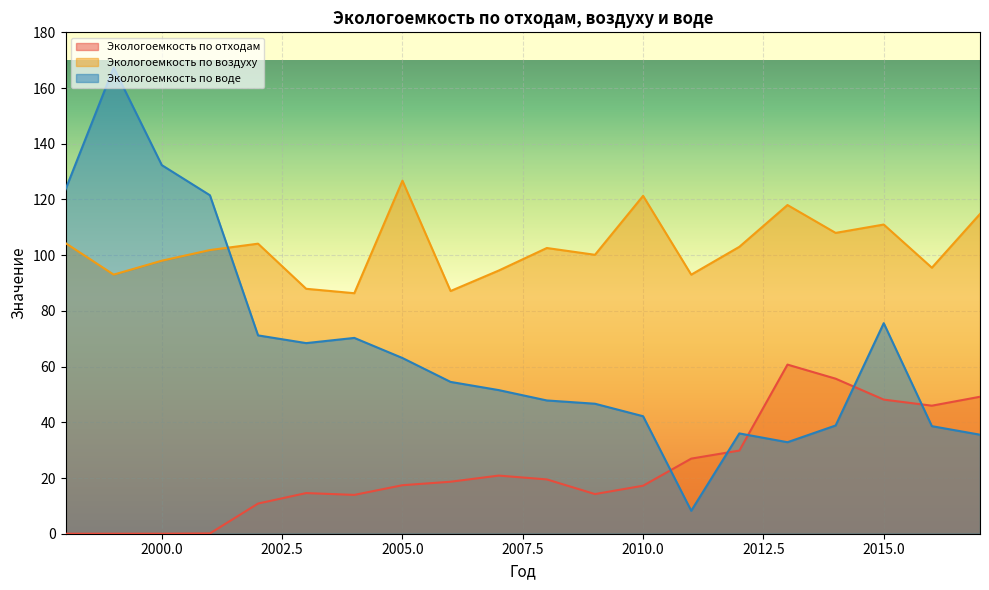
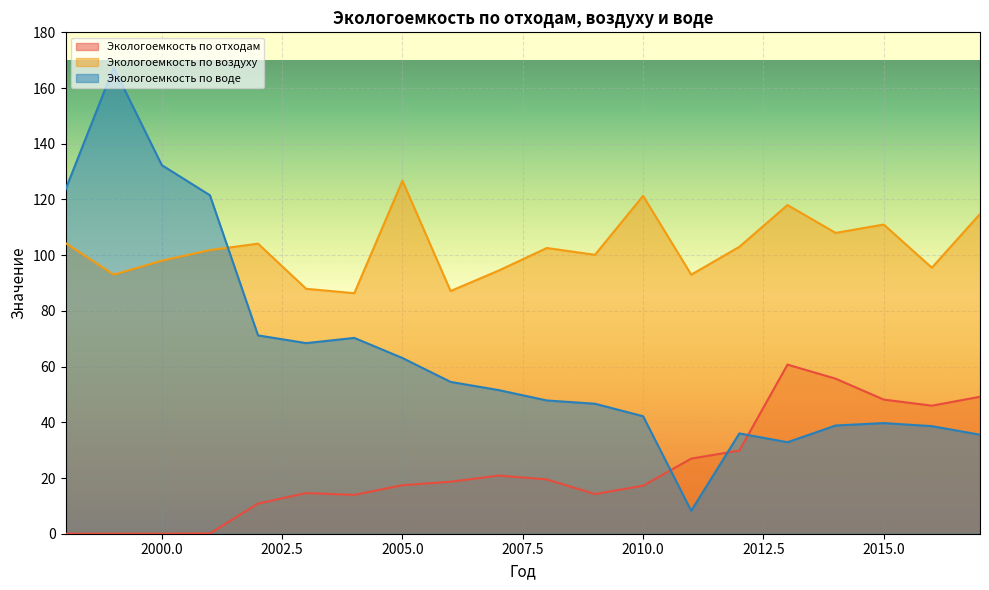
Экологоемкость по воде, 2015.0: 76 -> 40
